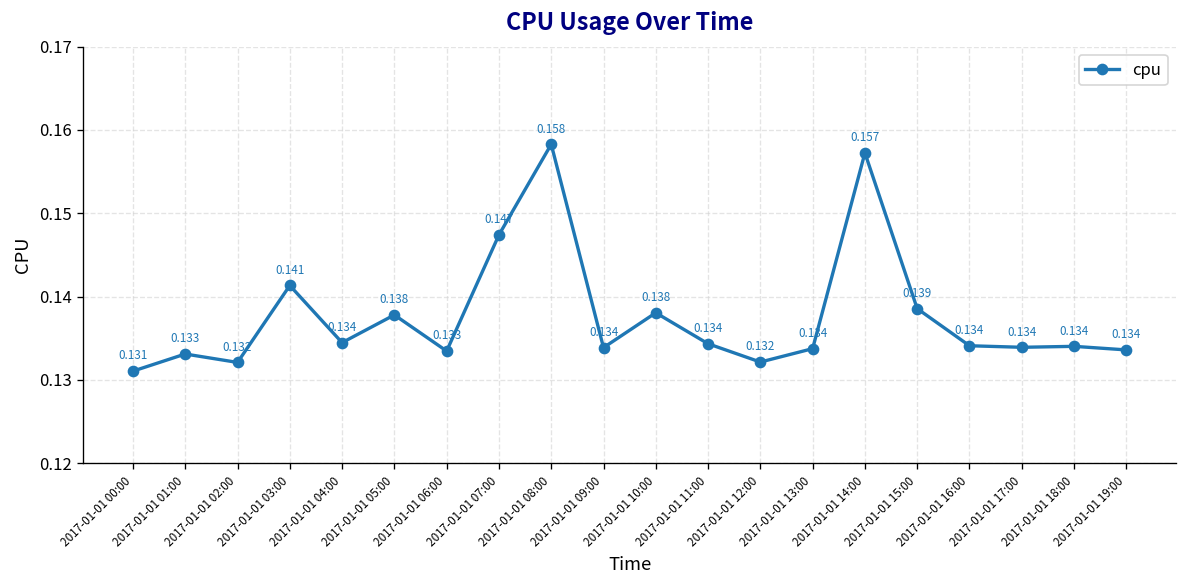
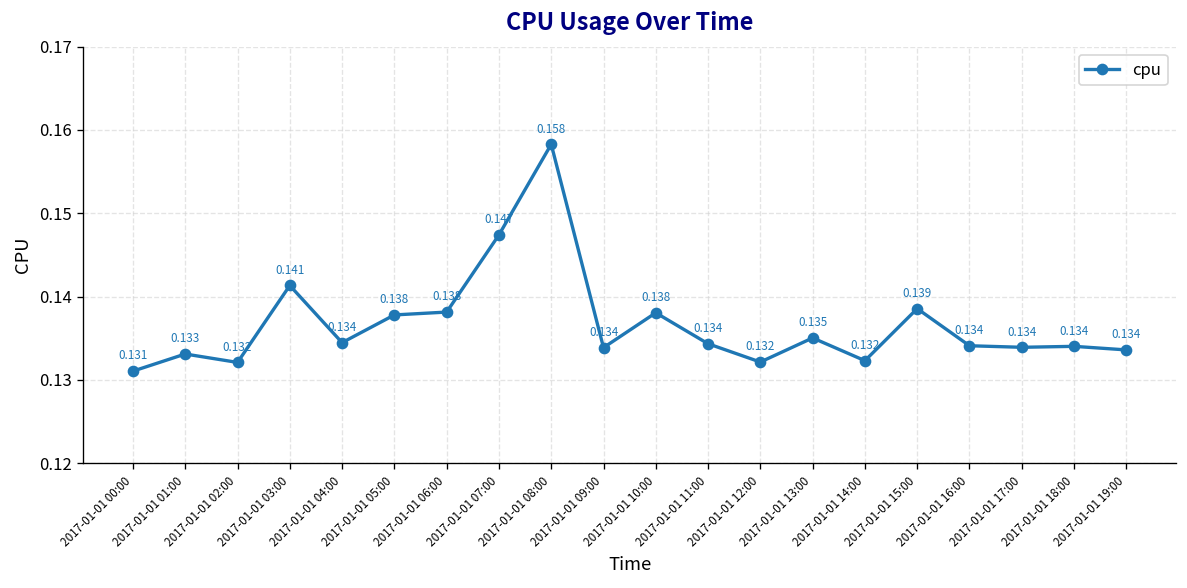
2017-01-01 06:00: 0.133 -> 0.138
2017-01-01 13:00: 0.134 -> 0.135
2017-01-01 14:00: 0.157 -> 0.132
